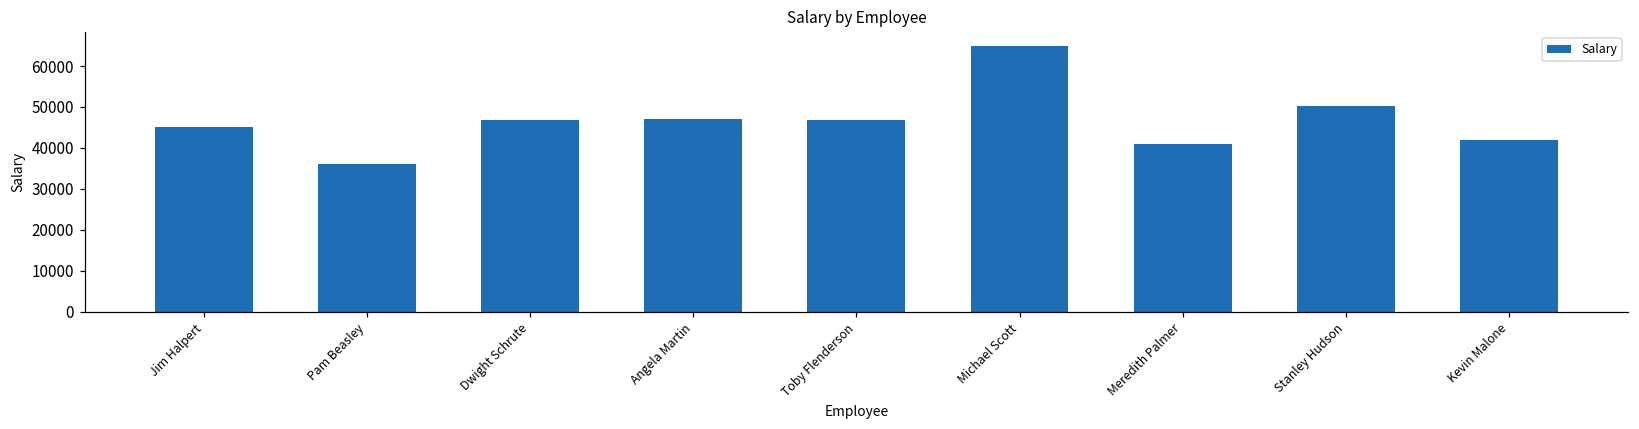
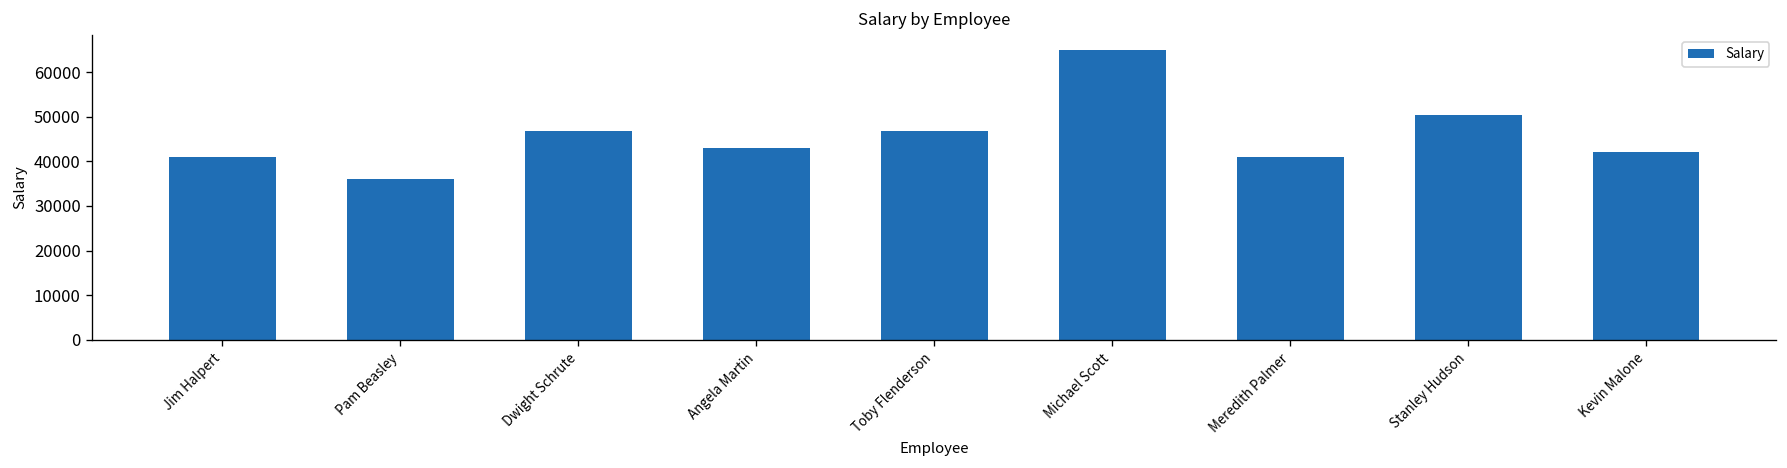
Jim Halpert: 45000 -> 41000
Angela Martin: 47000 -> 43000
